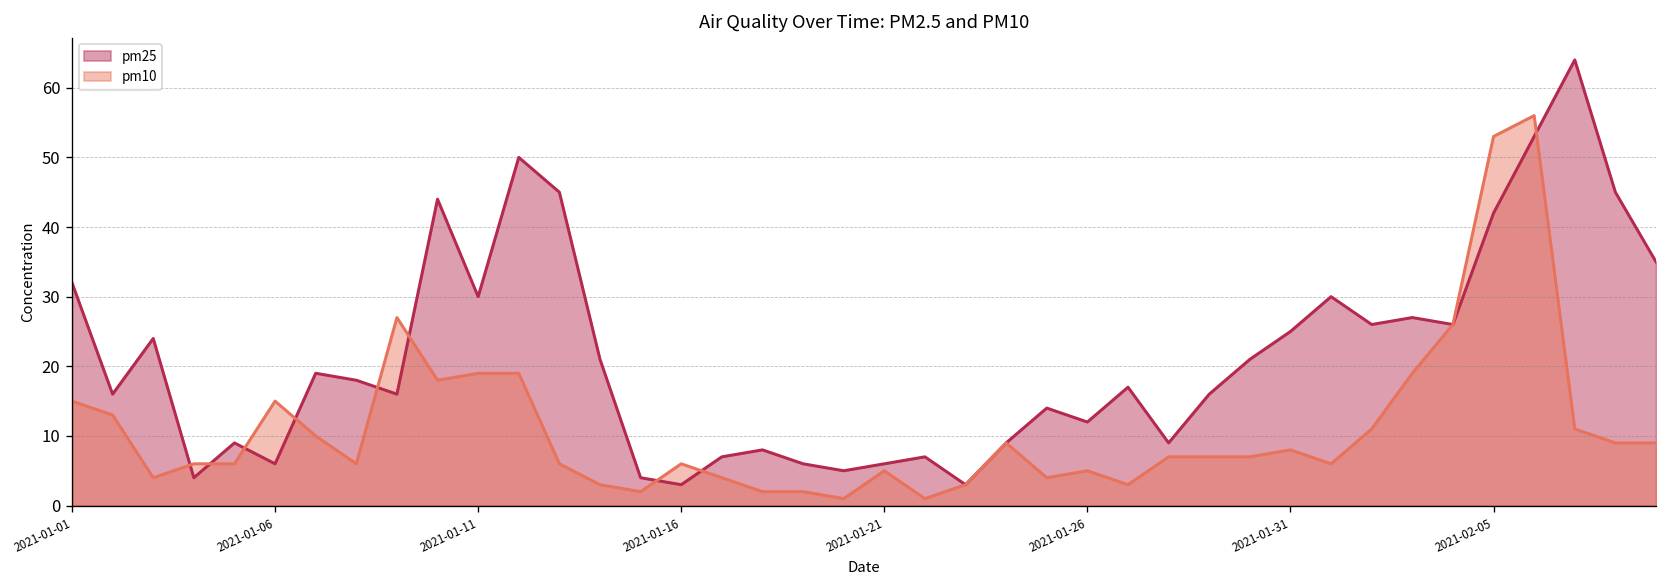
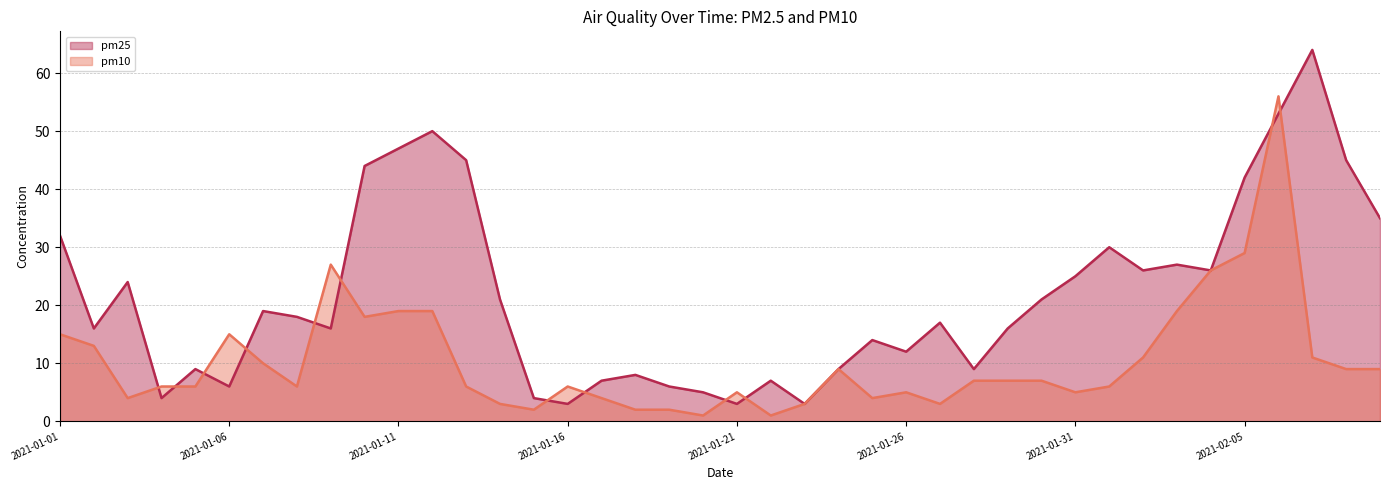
pm25, 2021-01-11: 30 -> 47
pm25, 2021-01-21: 6 -> 3
pm10, 2021-01-31: 8 -> 5
pm10, 2021-02-05: 53 -> 29
